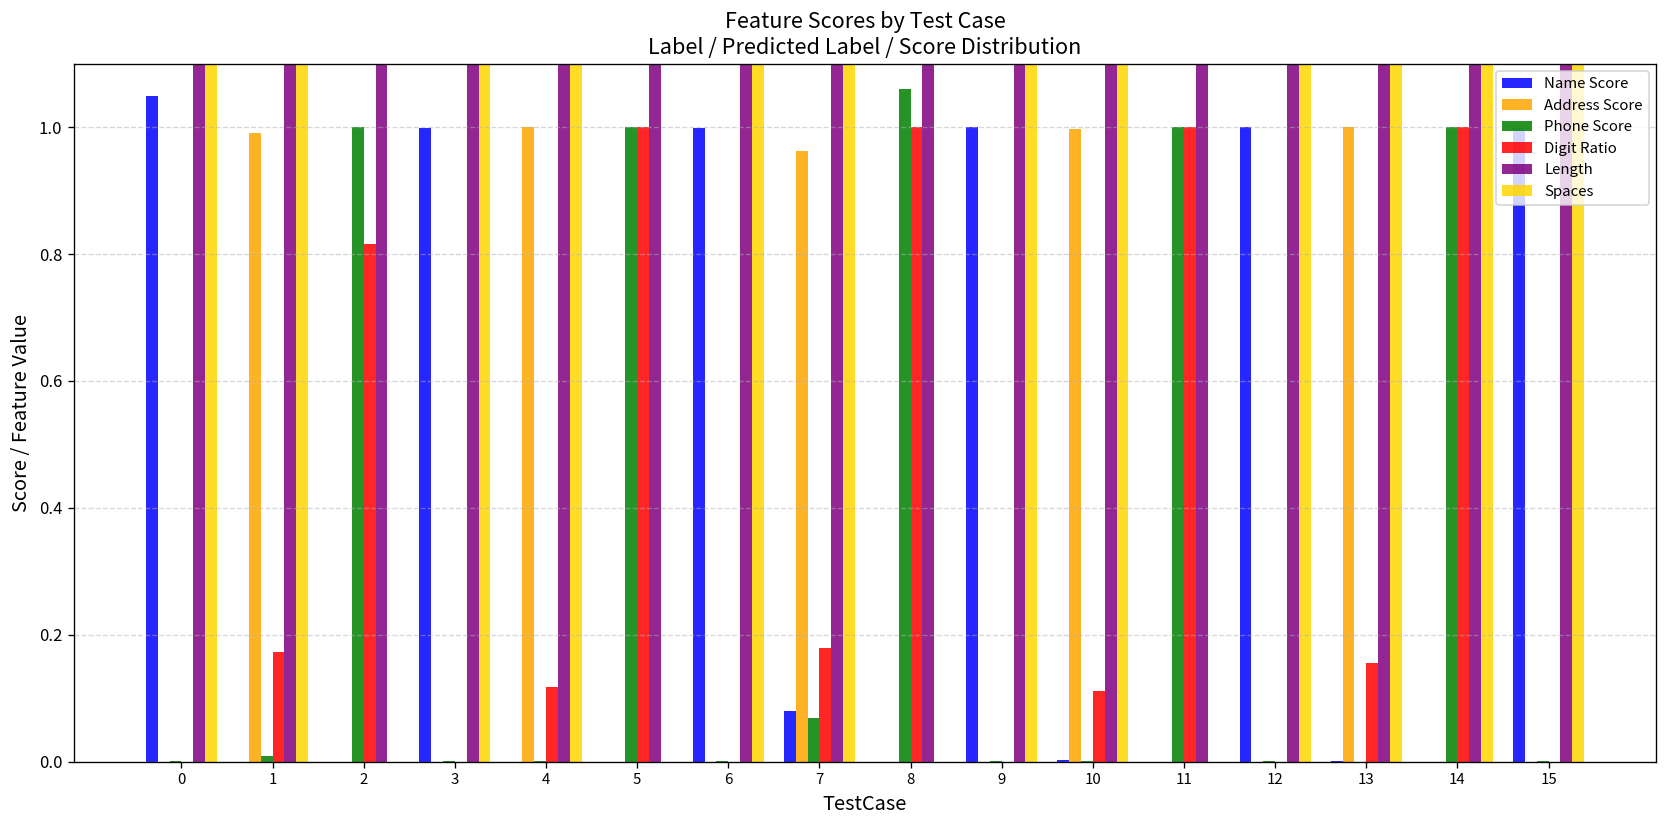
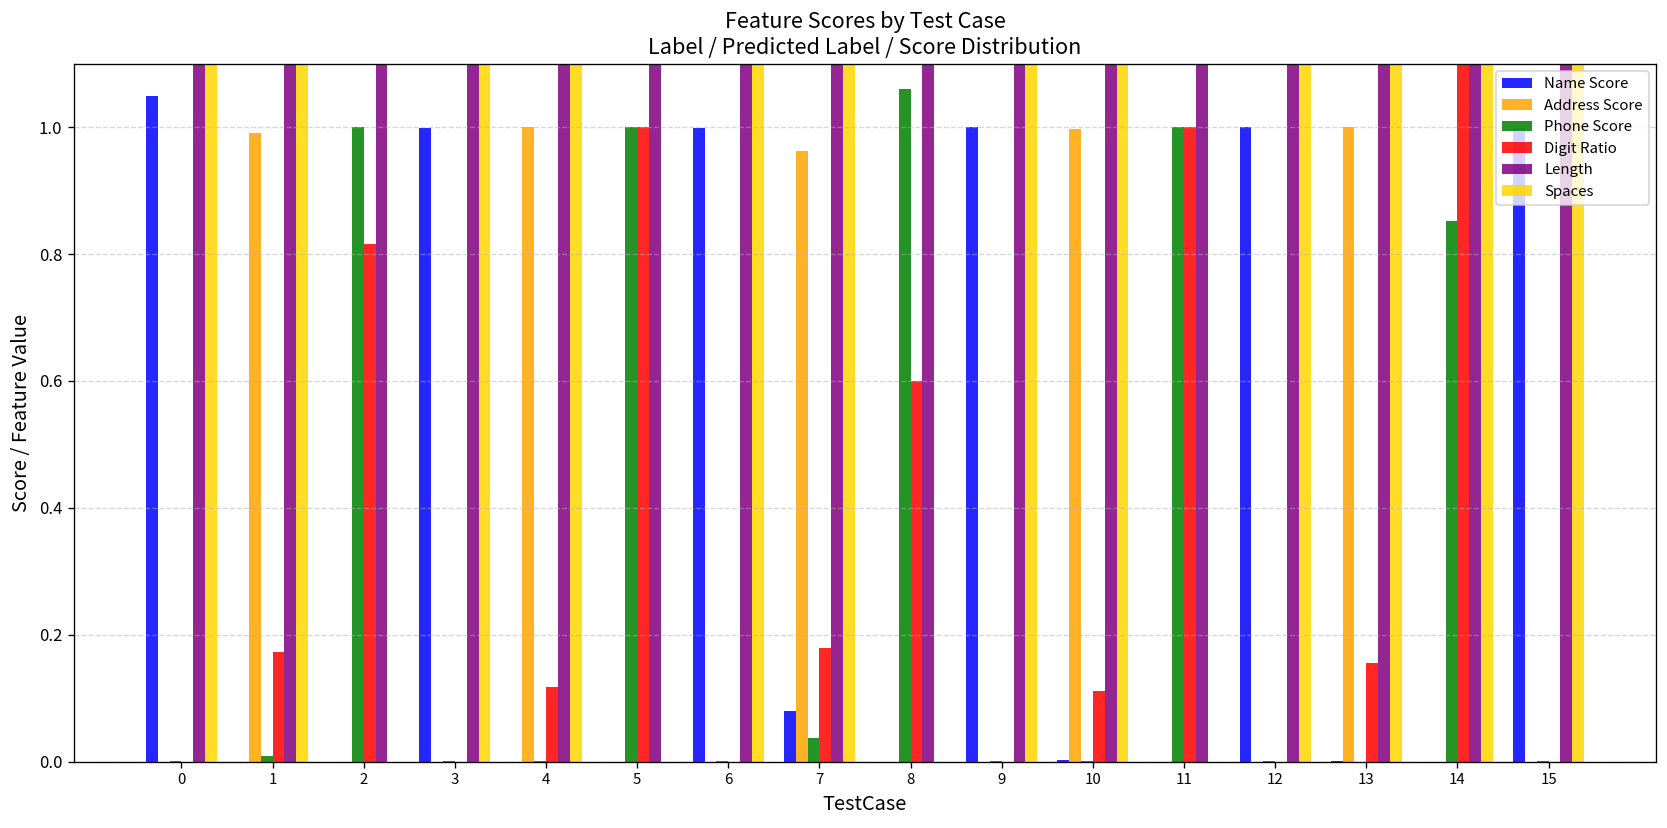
Phone Score, 7: 0.07 -> 0.04
Digit Ratio, 8: 1.0 -> 0.6
Phone Score, 14: 1.00 -> 0.85
Digit Ratio, 14: 1.0 -> 1.1
